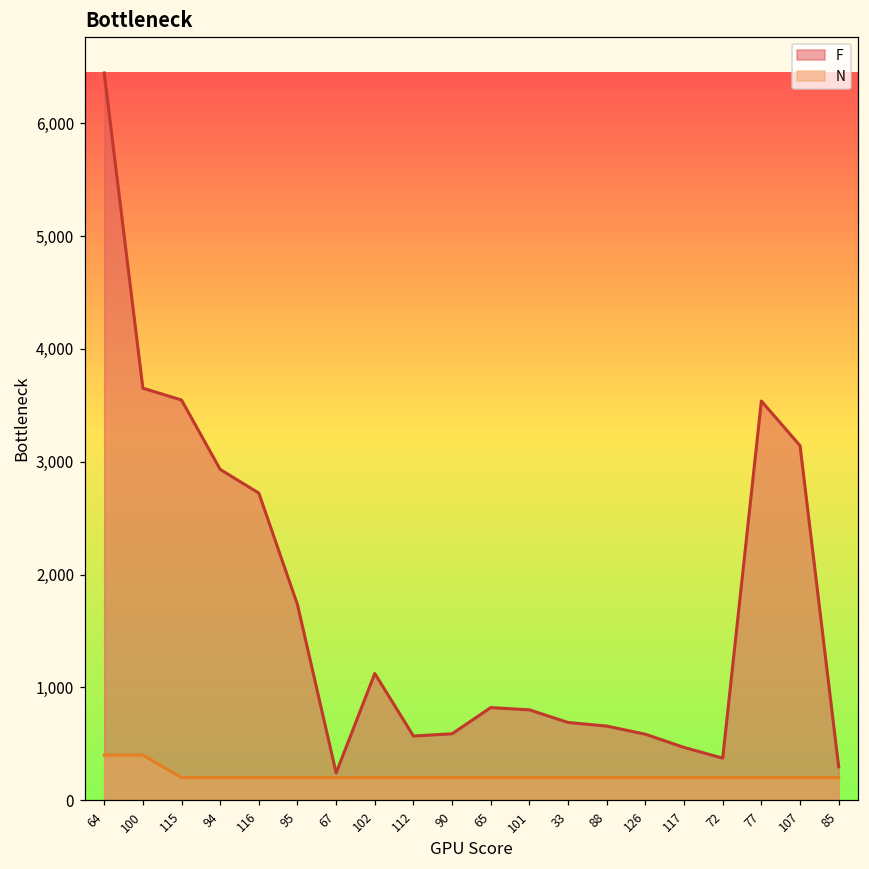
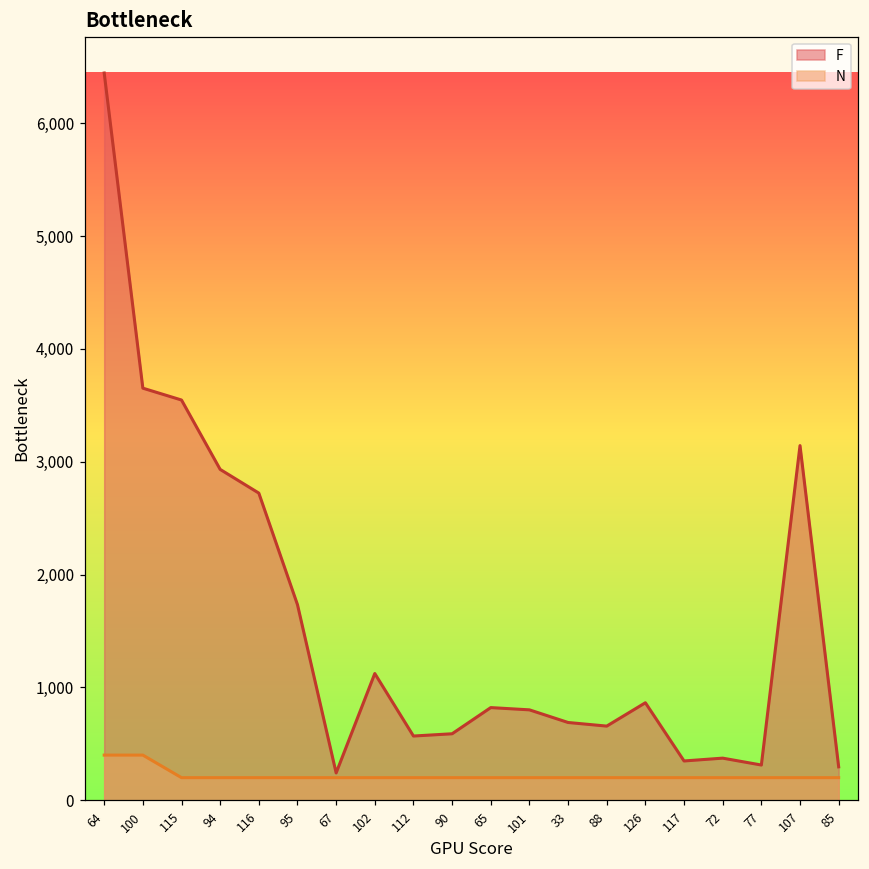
F, 126: 590 -> 860
F, 117: 470 -> 350
F, 77: 3,540 -> 310
